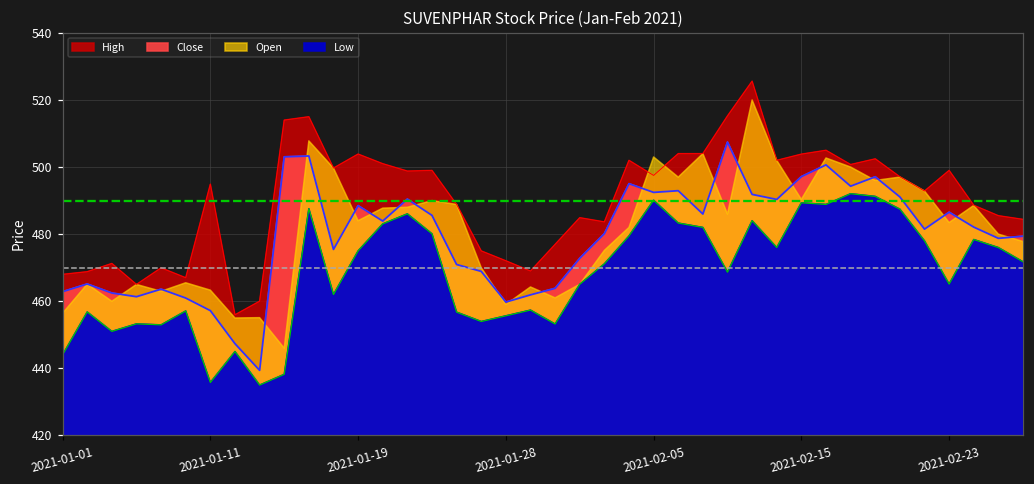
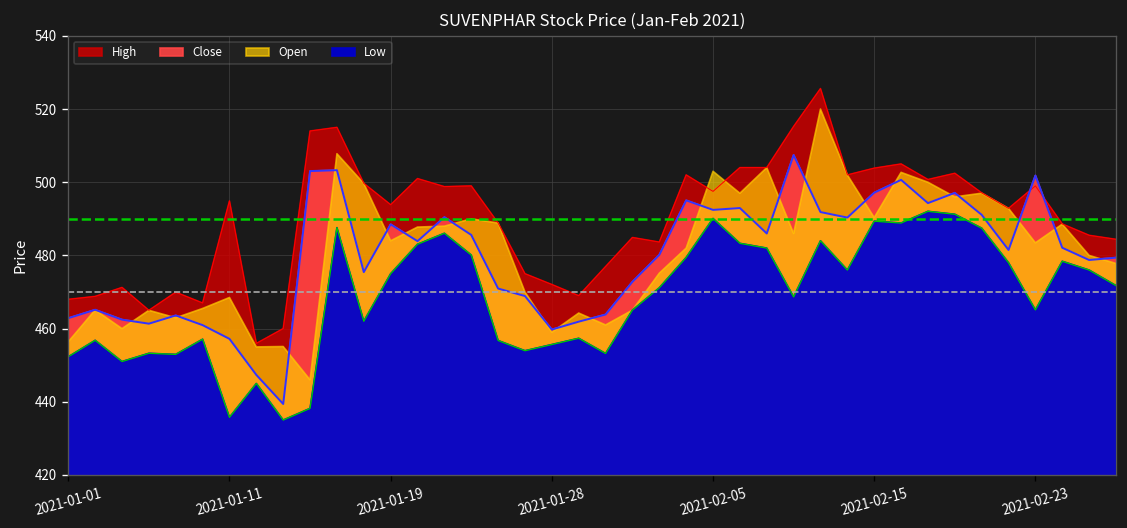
Low, 2021-01-01: 444 -> 452
Open, 2021-01-11: 463 -> 469
High, 2021-01-19: 504 -> 494
Close, 2021-02-23: 487 -> 502
